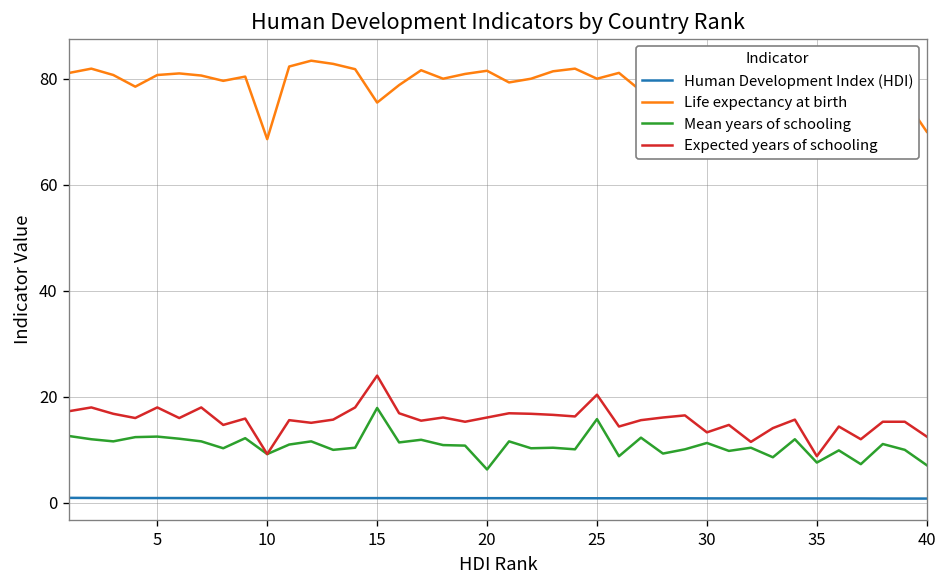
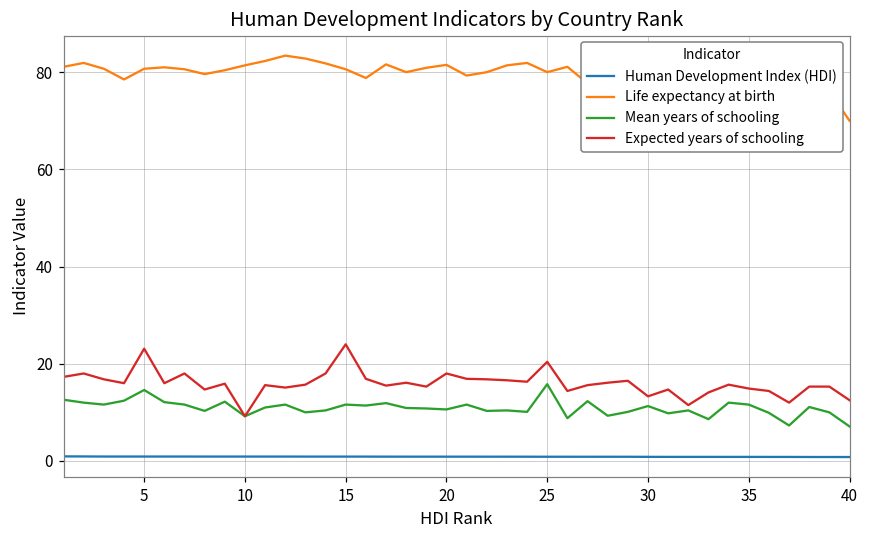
Mean years of schooling, 5: 13 -> 15
Expected years of schooling, 5: 18 -> 23
Life expectancy at birth, 10: 69 -> 81
Life expectancy at birth, 15: 76 -> 81
Mean years of schooling, 15: 18 -> 12
Mean years of schooling, 20: 6 -> 11
Expected years of schooling, 20: 16 -> 18
Mean years of schooling, 35: 8 -> 12
Expected years of schooling, 35: 9 -> 15
